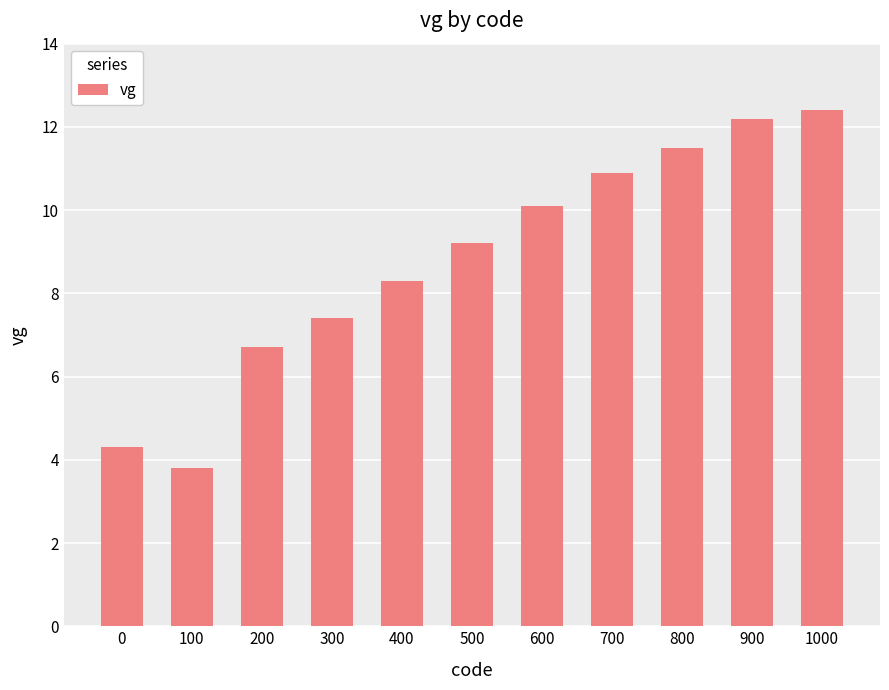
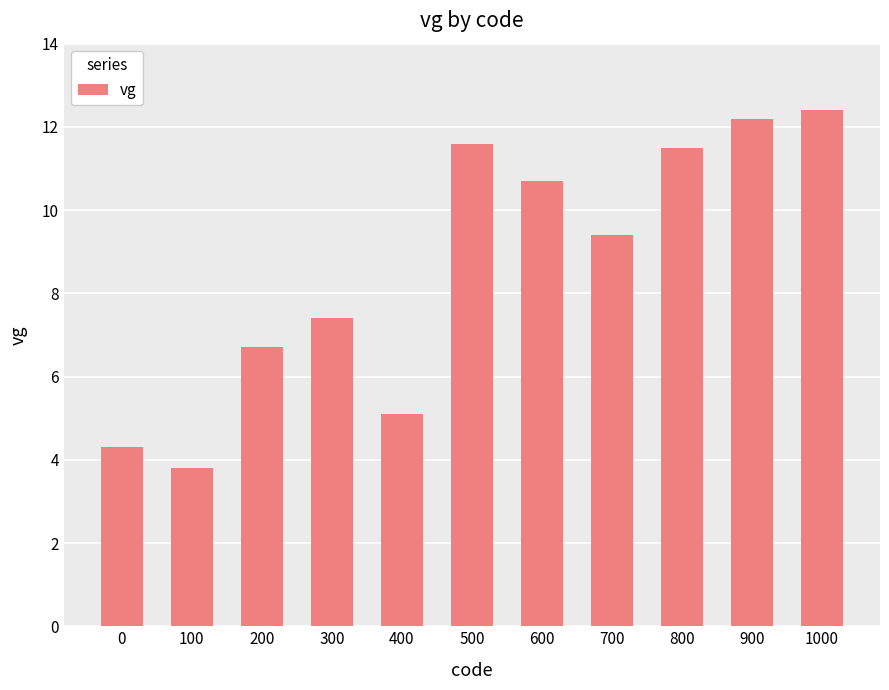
400: 8.3 -> 5.1
500: 9.2 -> 11.6
600: 10.1 -> 10.7
700: 10.9 -> 9.4
